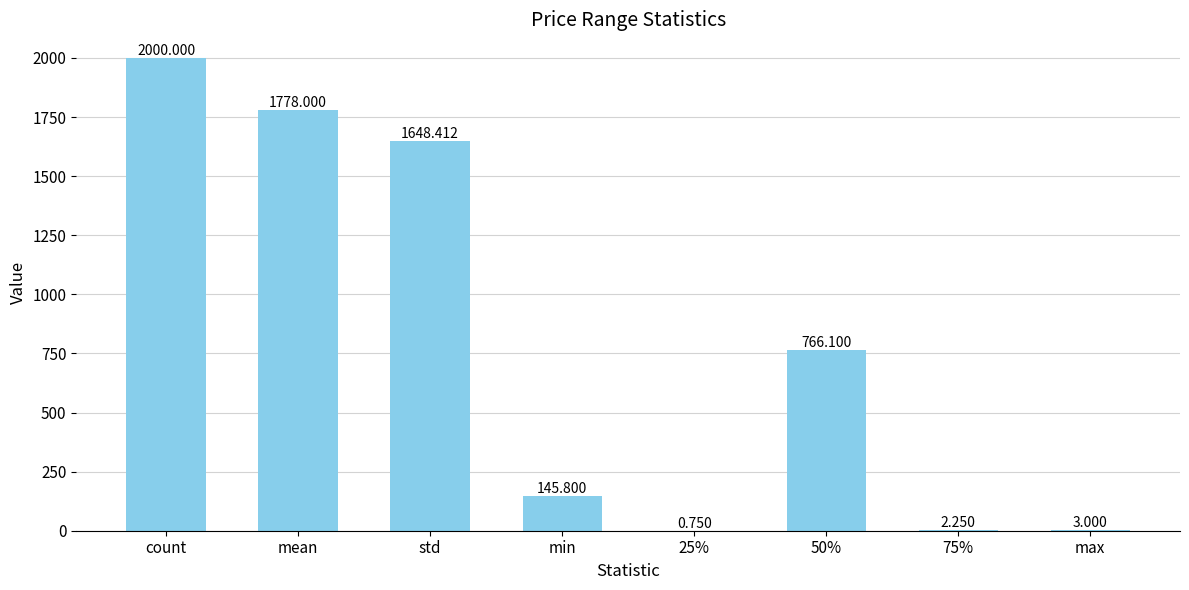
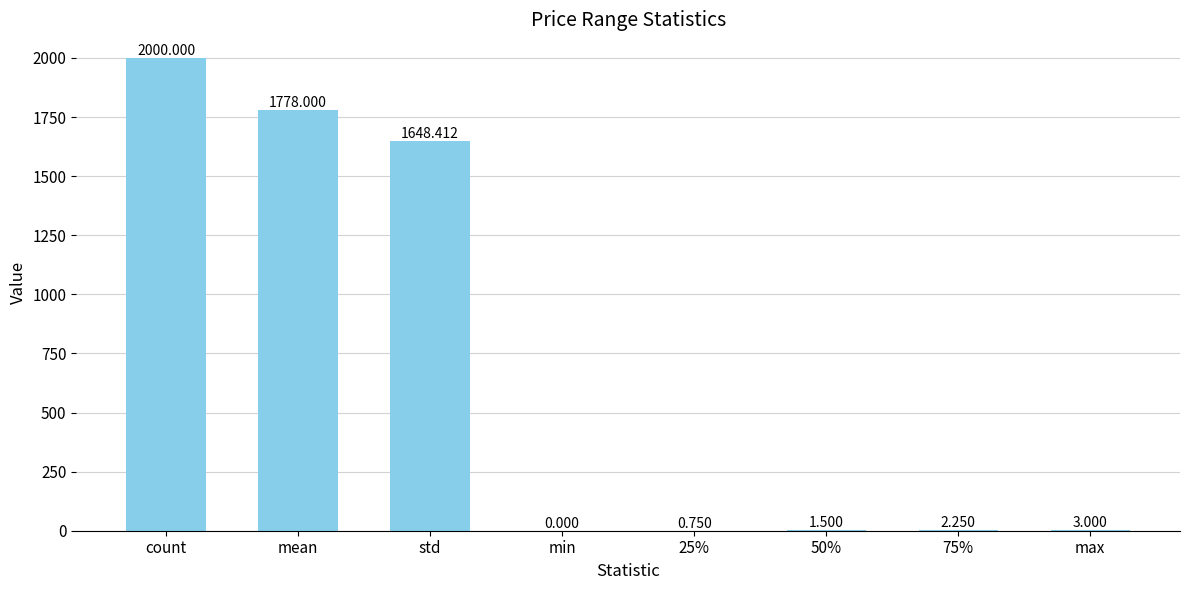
min: 145.800 -> 0.000
50%: 766.100 -> 1.500
